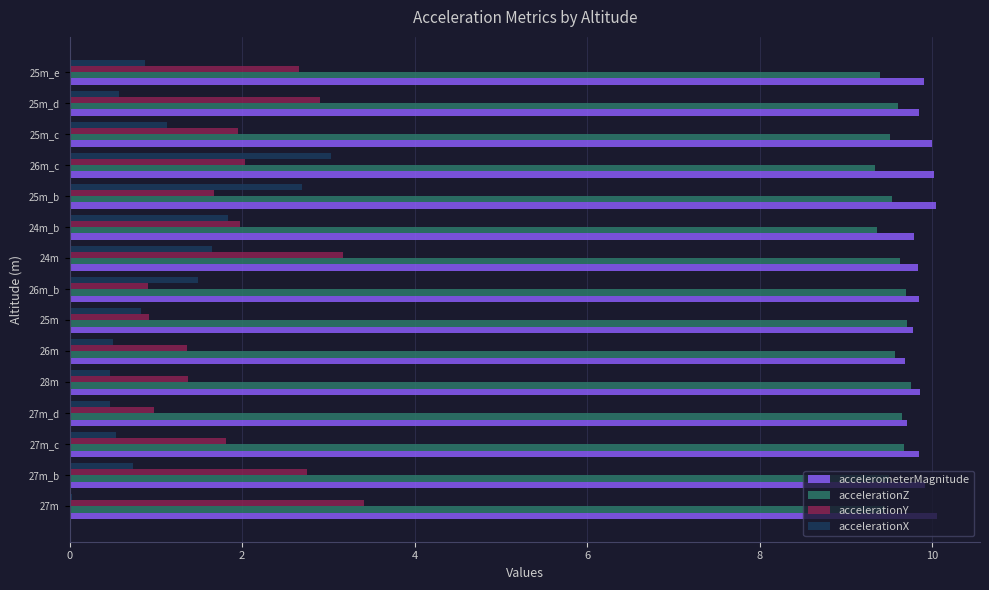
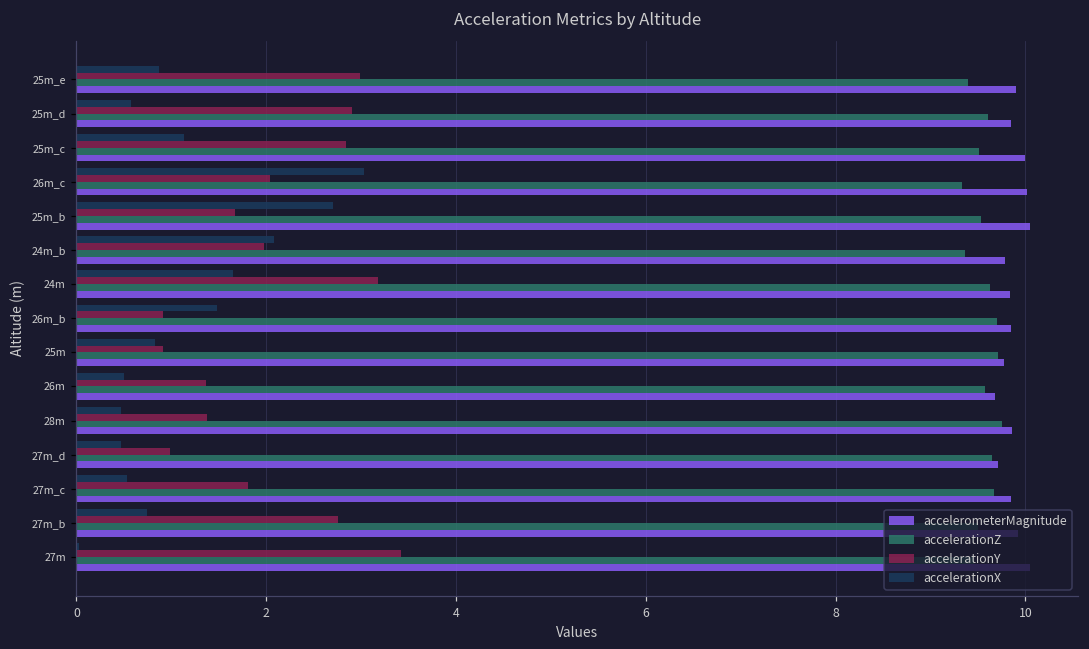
accelerationY, 25m_e: 2.7 -> 3.0
accelerationY, 25m_c: 2.0 -> 2.8
accelerationX, 24m_b: 1.8 -> 2.1
